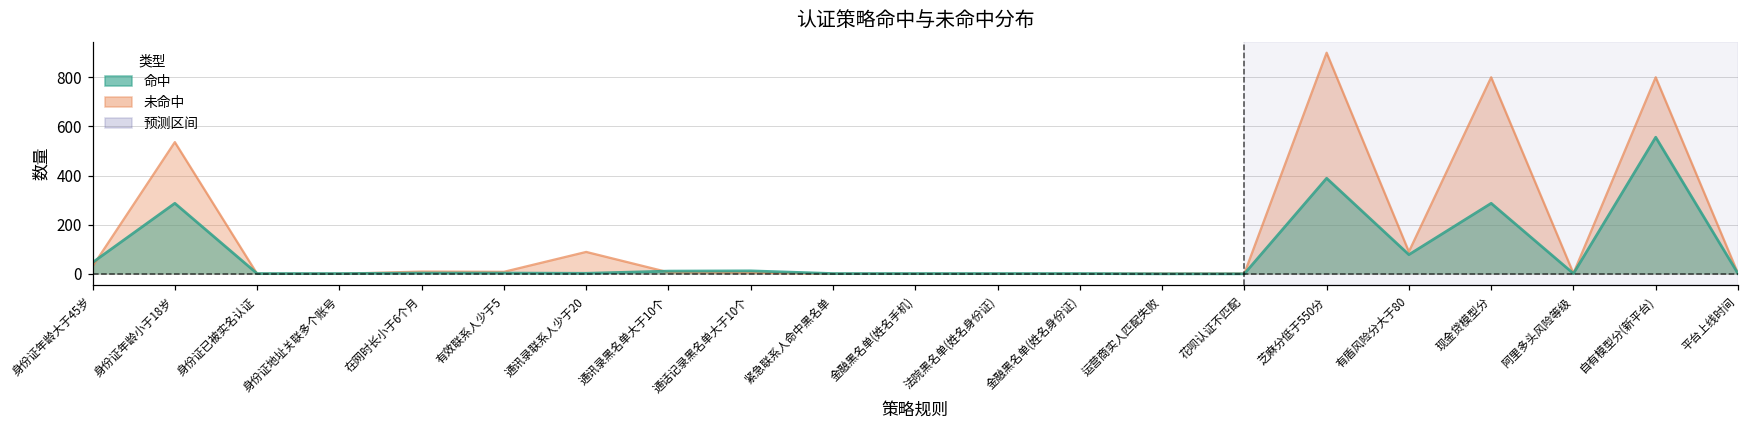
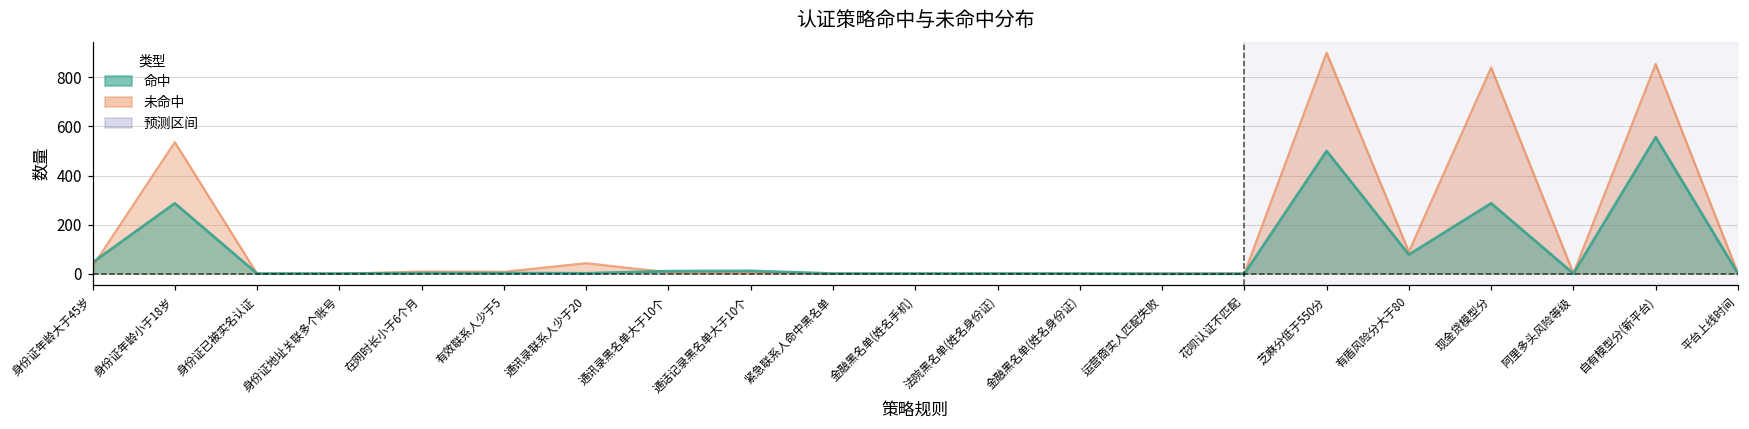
未命中, 通讯录联系人少于20: 90 -> 40
命中, 芝麻分低于550分: 390 -> 500
未命中, 现金贷模型分: 800 -> 840
未命中, 自有模型分(新平台): 800 -> 850
